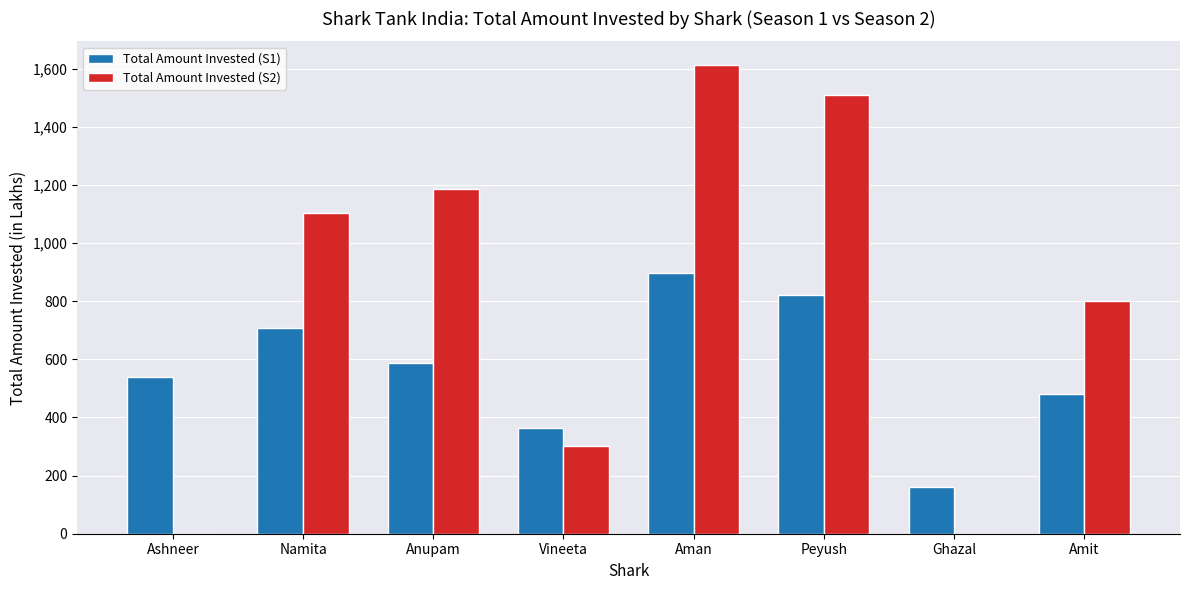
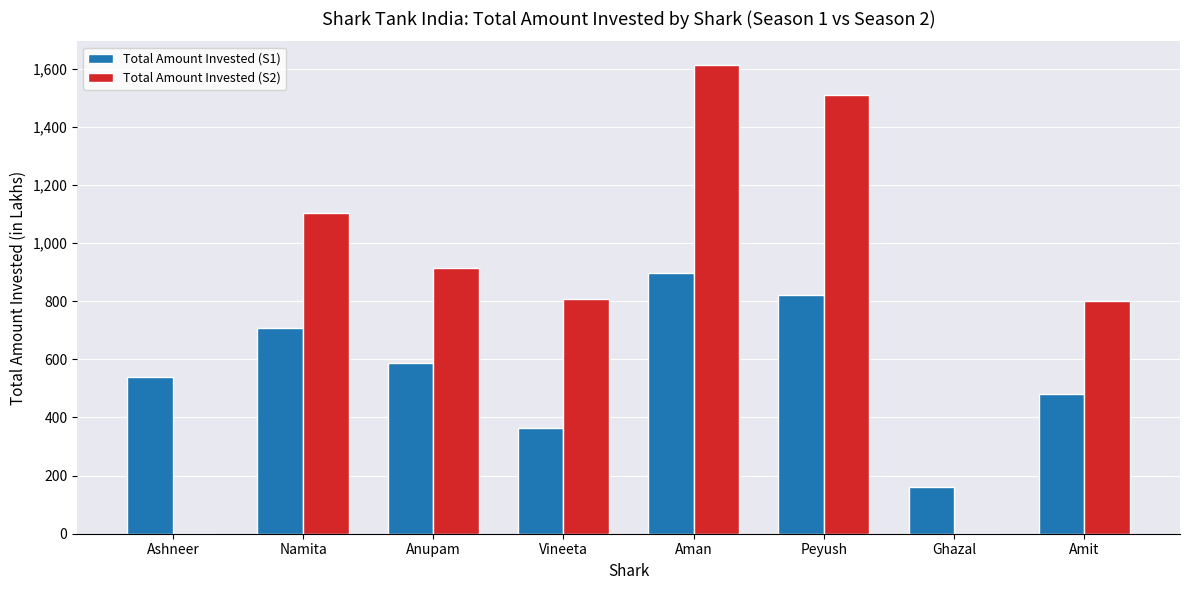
Total Amount Invested (S2), Anupam: 1,190 -> 910
Total Amount Invested (S2), Vineeta: 300 -> 810
